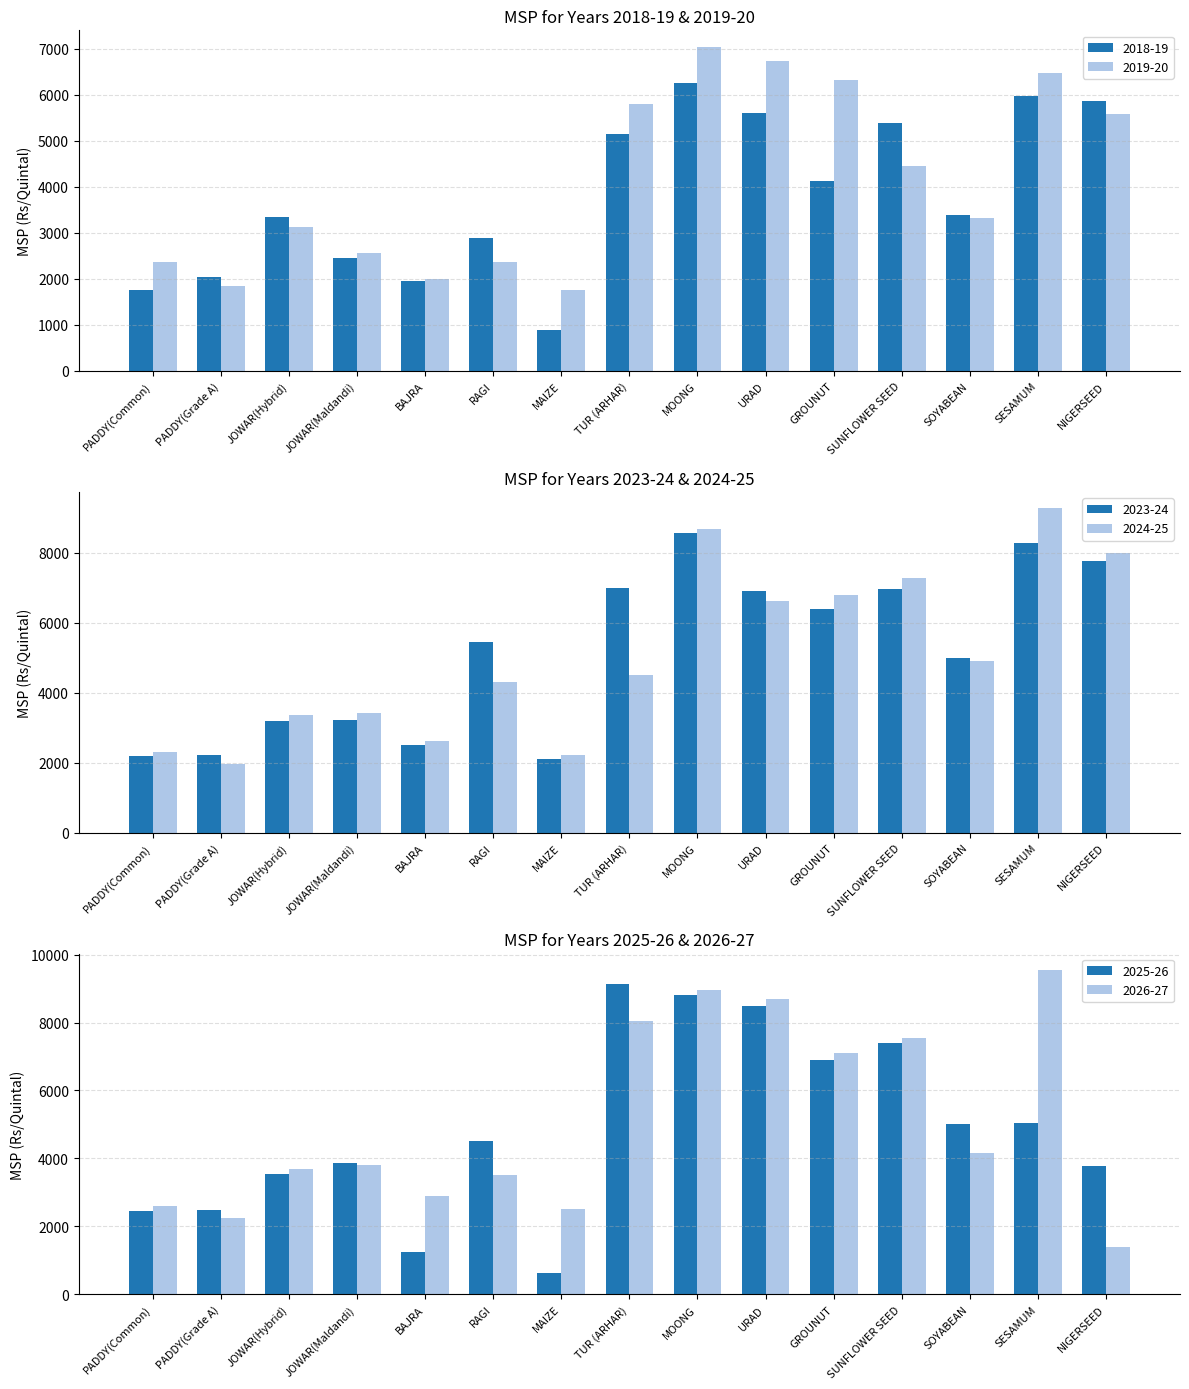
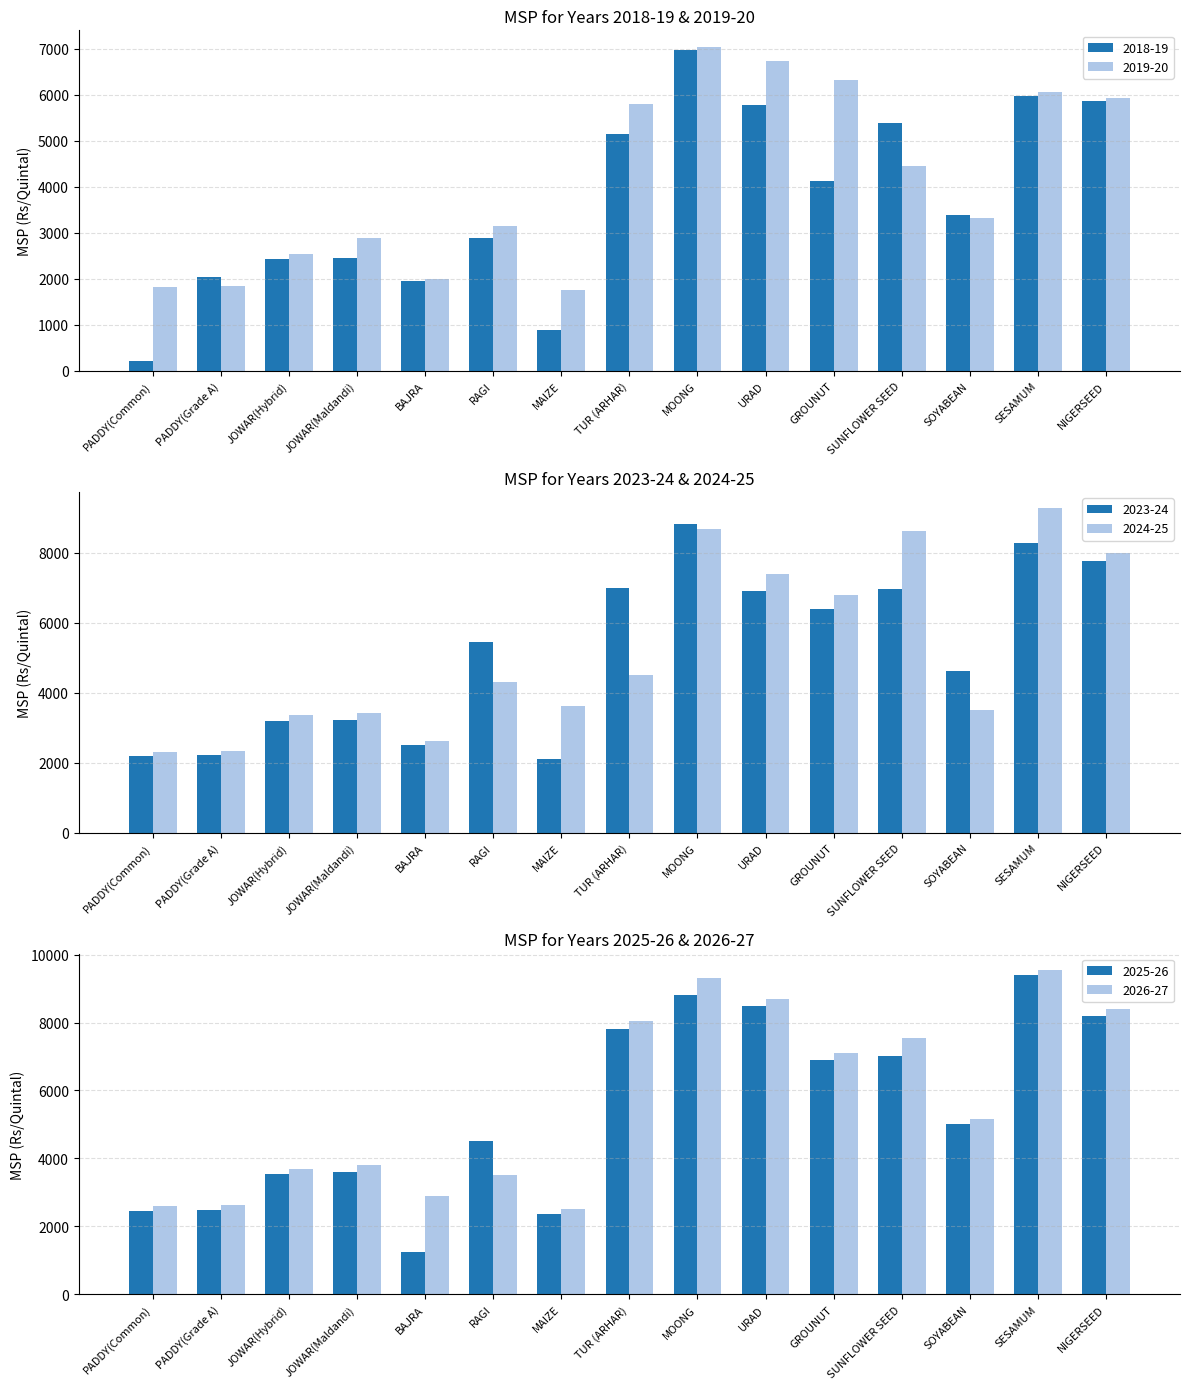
MSP for Years 2018-19 & 2019-20, 2018-19, PADDY(Common): 1800 -> 200
MSP for Years 2018-19 & 2019-20, 2019-20, PADDY(Common): 2400 -> 1800
MSP for Years 2018-19 & 2019-20, 2018-19, JOWAR(Hybrid): 3300 -> 2400
MSP for Years 2018-19 & 2019-20, 2019-20, JOWAR(Hybrid): 3100 -> 2600
MSP for Years 2018-19 & 2019-20, 2019-20, JOWAR(Maldandi): 2600 -> 2900
MSP for Years 2018-19 & 2019-20, 2019-20, RAGI: 2400 -> 3200
MSP for Years 2018-19 & 2019-20, 2018-19, MOONG: 6300 -> 7000
MSP for Years 2018-19 & 2019-20, 2018-19, URAD: 5600 -> 5800
MSP for Years 2018-19 & 2019-20, 2019-20, SESAMUM: 6500 -> 6100
MSP for Years 2018-19 & 2019-20, 2019-20, NIGERSEED: 5600 -> 5900
MSP for Years 2023-24 & 2024-25, 2024-25, PADDY(Grade A): 1900 -> 2300
MSP for Years 2023-24 & 2024-25, 2024-25, MAIZE: 2200 -> 3600
MSP for Years 2023-24 & 2024-25, 2023-24, MOONG: 8600 -> 8800
MSP for Years 2023-24 & 2024-25, 2024-25, URAD: 6600 -> 7400
MSP for Years 2023-24 & 2024-25, 2024-25, SUNFLOWER SEED: 7300 -> 8600
MSP for Years 2023-24 & 2024-25, 2023-24, SOYABEAN: 5000 -> 4600
MSP for Years 2023-24 & 2024-25, 2024-25, SOYABEAN: 4900 -> 3500
MSP for Years 2025-26 & 2026-27, 2026-27, PADDY(Grade A): 2200 -> 2600
MSP for Years 2025-26 & 2026-27, 2025-26, JOWAR(Maldandi): 3900 -> 3600
MSP for Years 2025-26 & 2026-27, 2025-26, MAIZE: 600 -> 2400
MSP for Years 2025-26 & 2026-27, 2025-26, TUR (ARHAR): 9100 -> 7800
MSP for Years 2025-26 & 2026-27, 2026-27, MOONG: 9000 -> 9300
MSP for Years 2025-26 & 2026-27, 2025-26, SUNFLOWER SEED: 7400 -> 7000
MSP for Years 2025-26 & 2026-27, 2026-27, SOYABEAN: 4100 -> 5200
MSP for Years 2025-26 & 2026-27, 2025-26, SESAMUM: 5100 -> 9400
MSP for Years 2025-26 & 2026-27, 2025-26, NIGERSEED: 3800 -> 8200
MSP for Years 2025-26 & 2026-27, 2026-27, NIGERSEED: 1400 -> 8400
